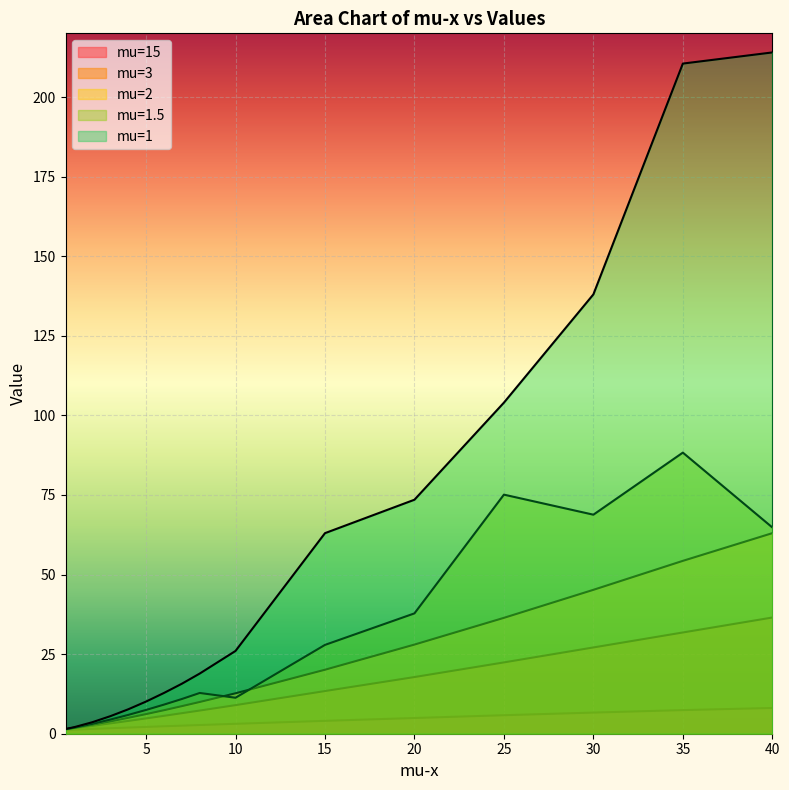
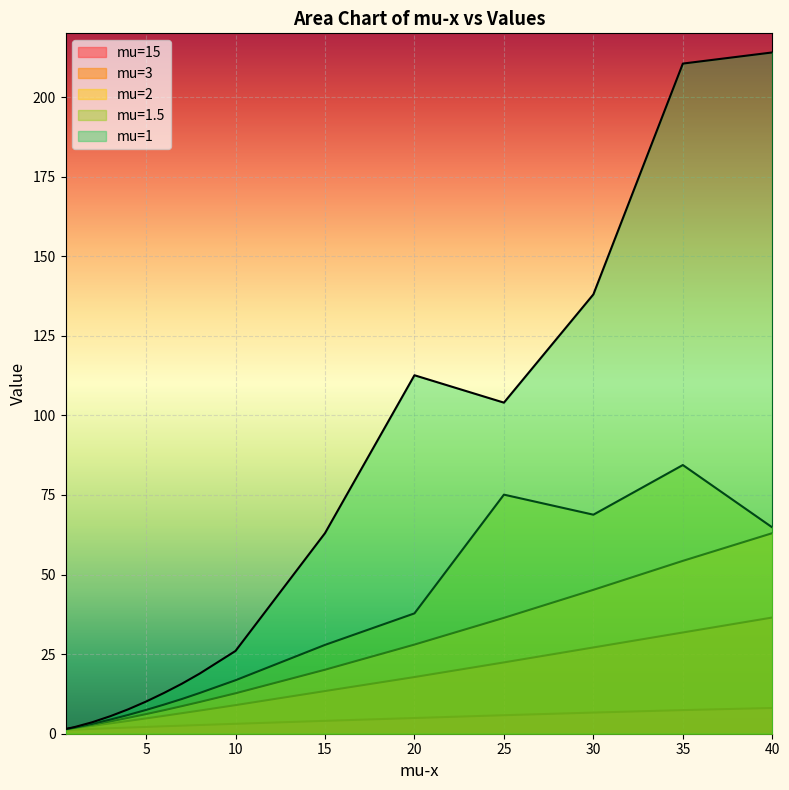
mu=1.5, 10: 11 -> 17
mu=1, 20: 74 -> 113
mu=1.5, 35: 88 -> 84
